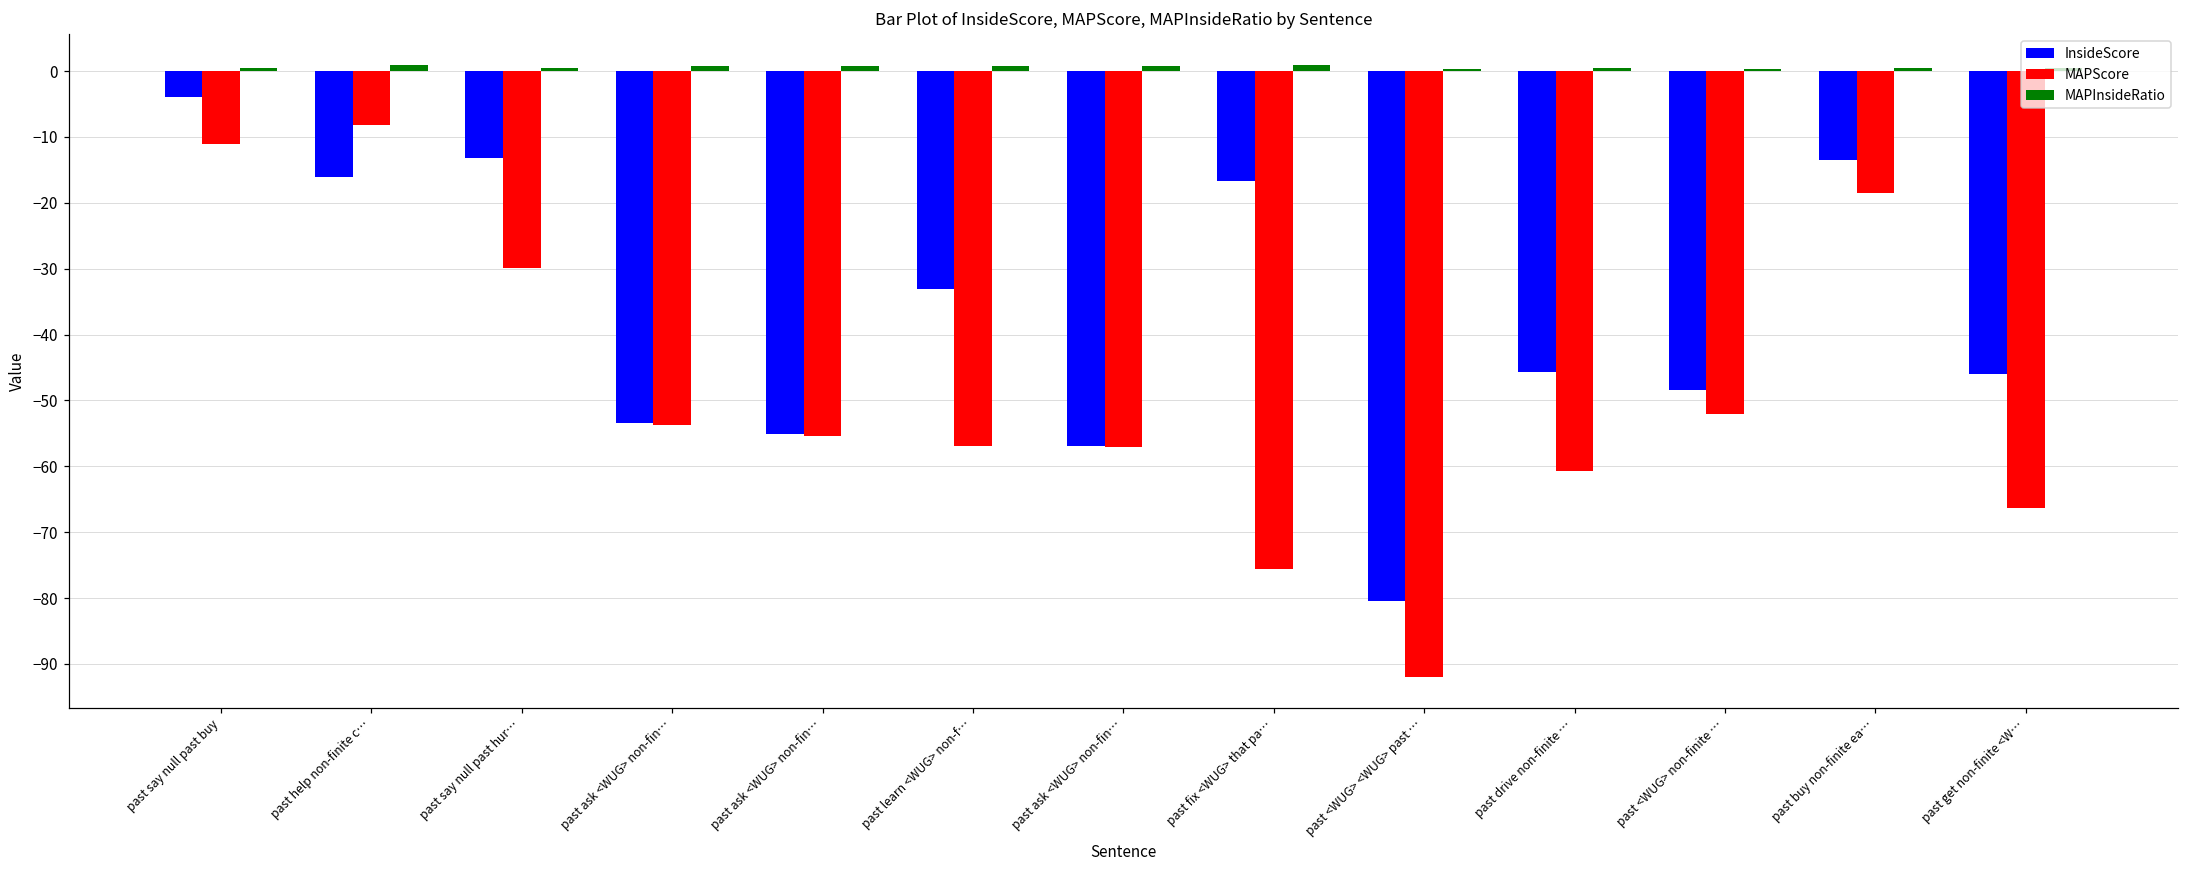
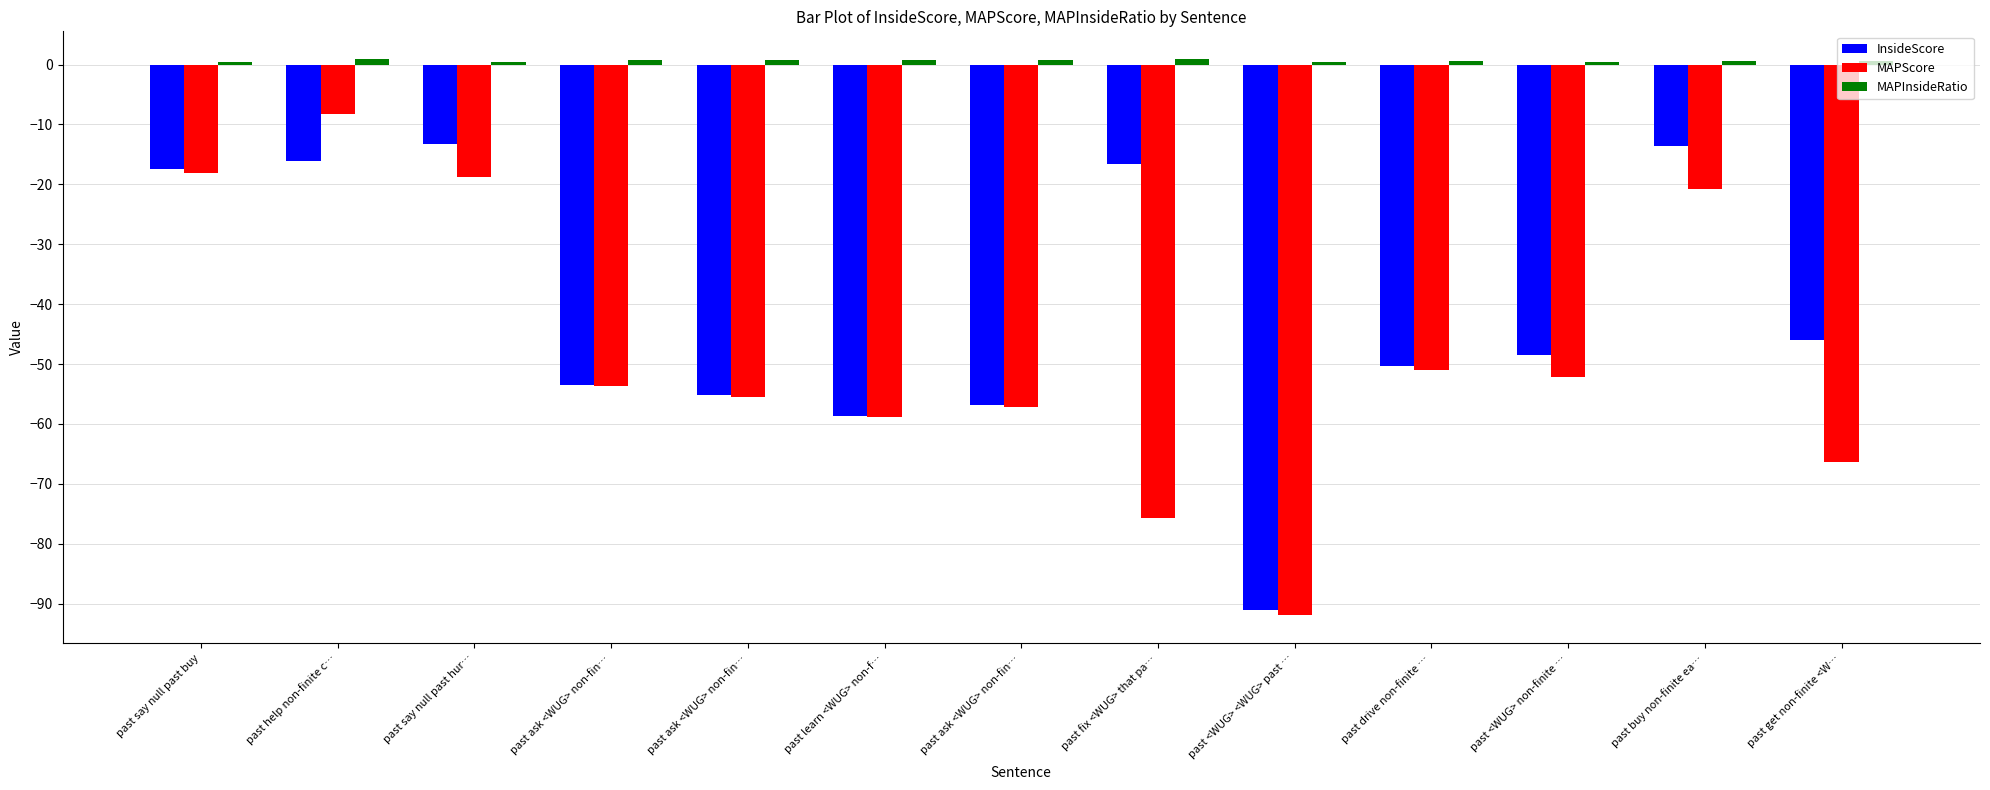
InsideScore, past say null past buy: -4 -> -17
MAPScore, past say null past buy: -11 -> -18
MAPScore, past say null past hur…: -30 -> -19
InsideScore, past learn <WUG> non-f…: -33 -> -59
MAPScore, past learn <WUG> non-f…: -57 -> -59
InsideScore, past <WUG> <WUG> past …: -80 -> -91
InsideScore, past drive non-finite …: -46 -> -50
MAPScore, past drive non-finite …: -61 -> -51
MAPScore, past buy non-finite ea…: -19 -> -21
